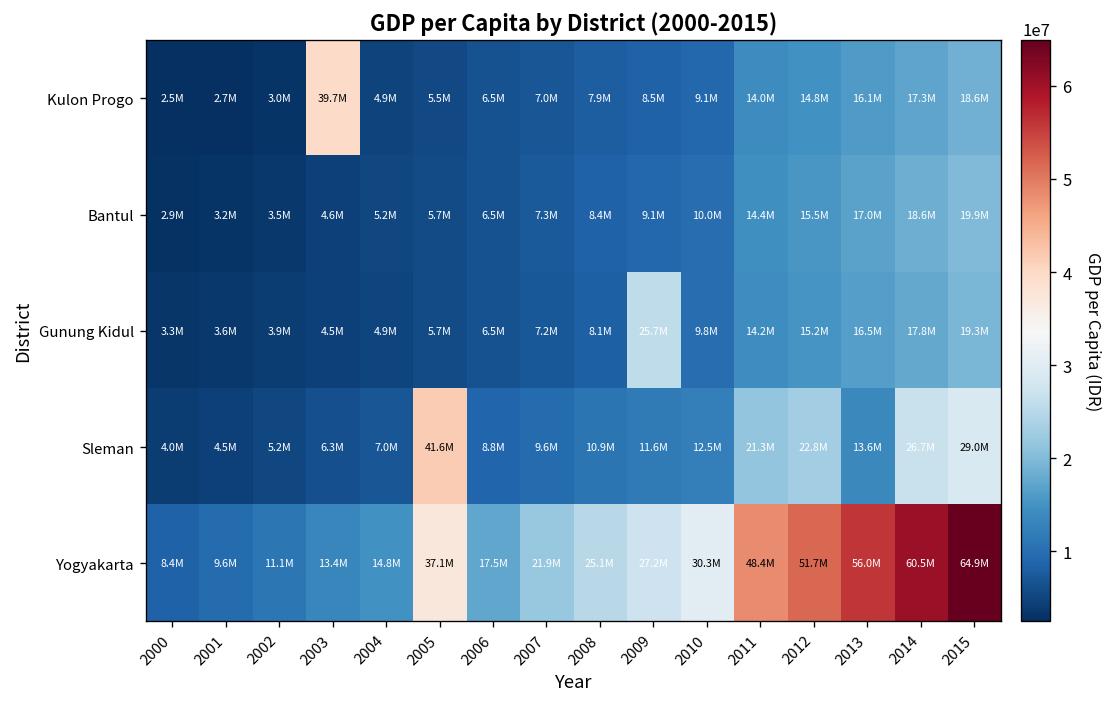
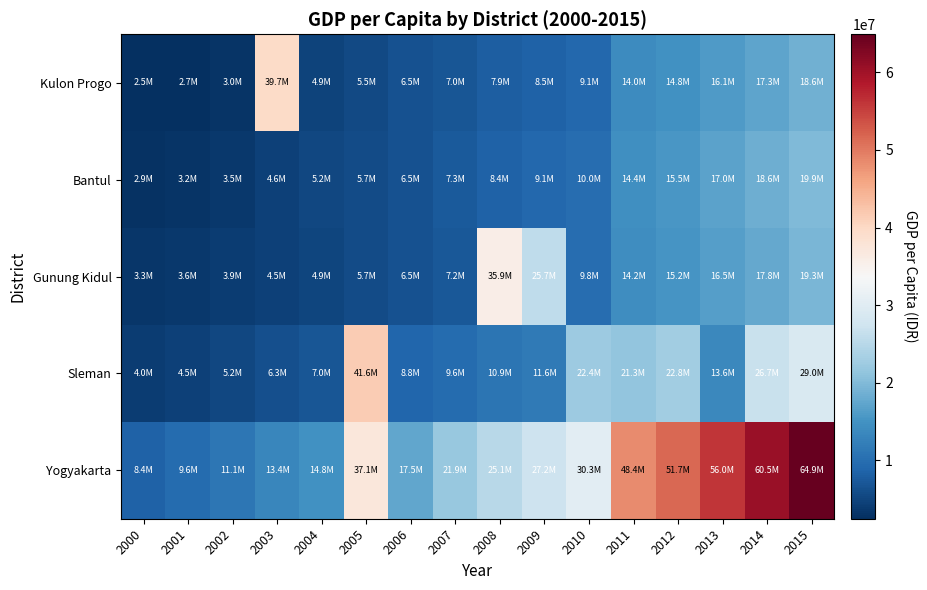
Gunung Kidul, 2008: 8.1M -> 35.9M
Sleman, 2010: 12.5M -> 22.4M
